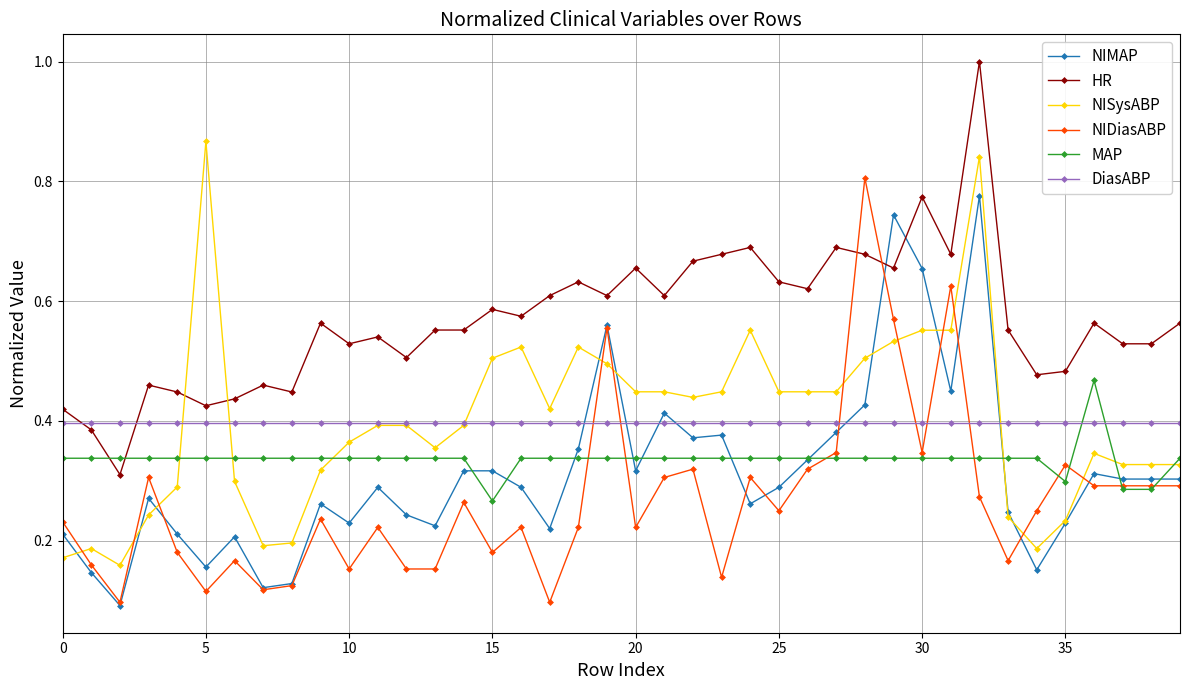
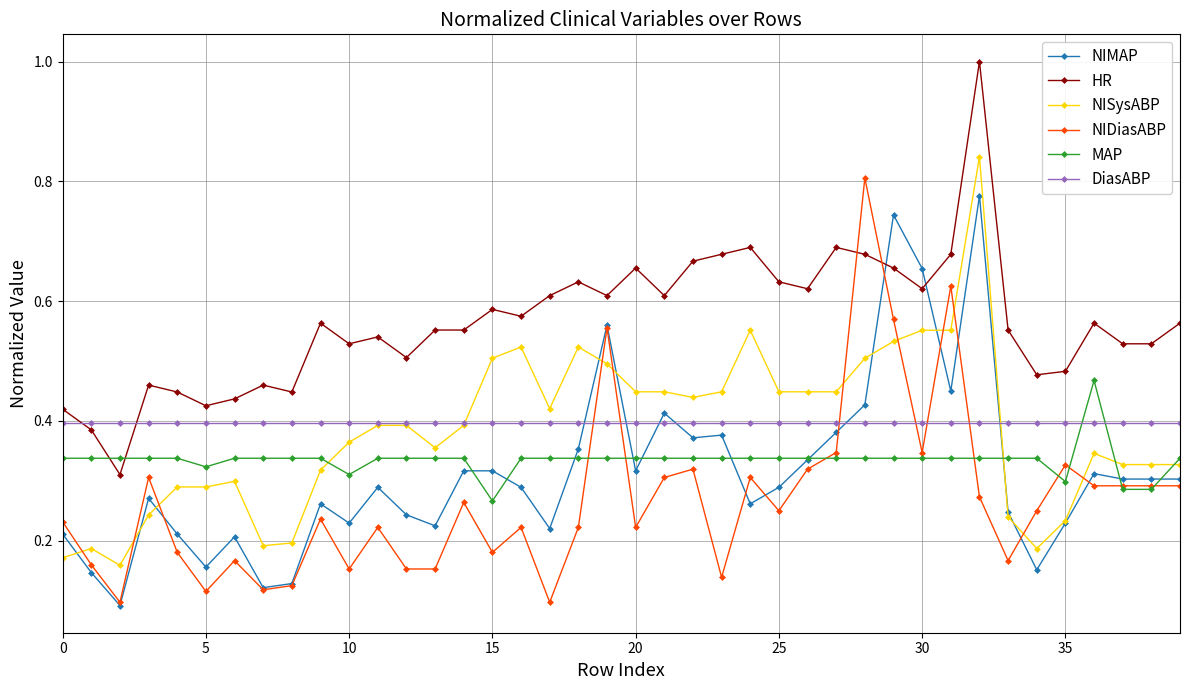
NISysABP, 5: 0.87 -> 0.29
MAP, 5: 0.34 -> 0.32
MAP, 10: 0.34 -> 0.31
HR, 30: 0.77 -> 0.62
